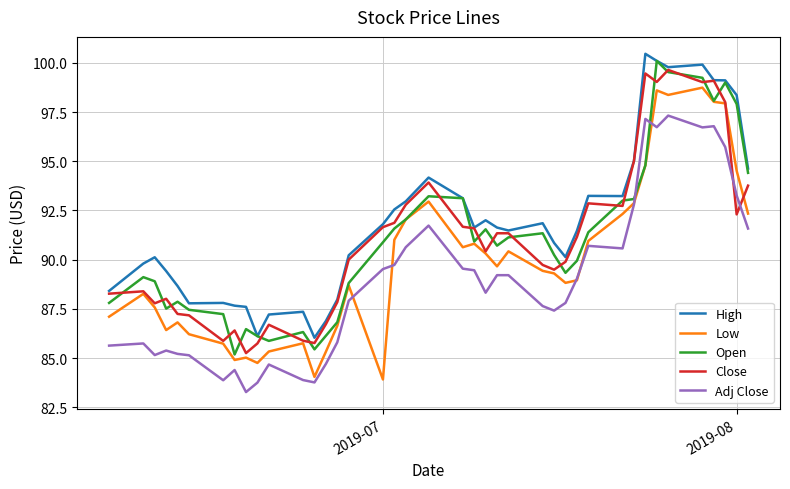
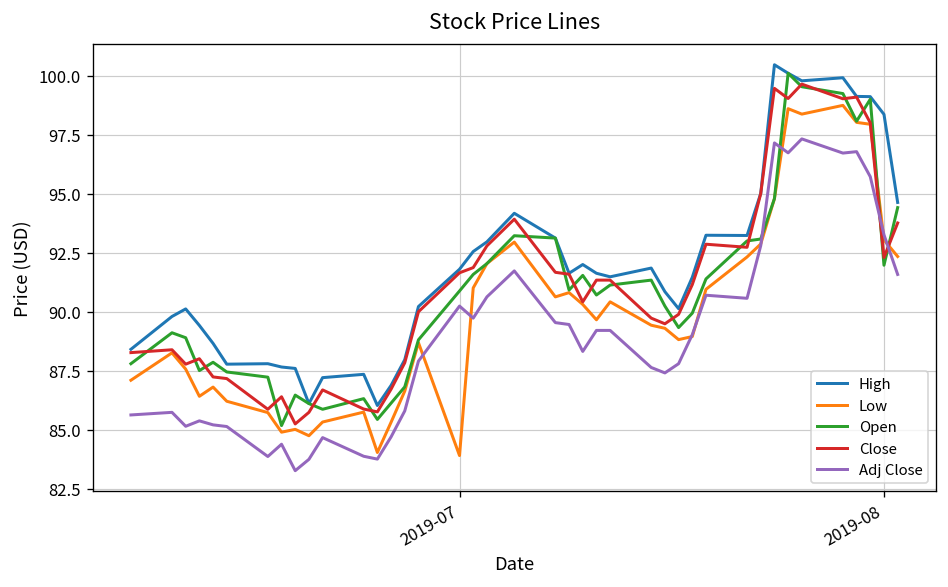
Adj Close, 2019-07: 89.5 -> 90.2
Low, 2019-08: 94.5 -> 93.0
Open, 2019-08: 97.9 -> 92.0
